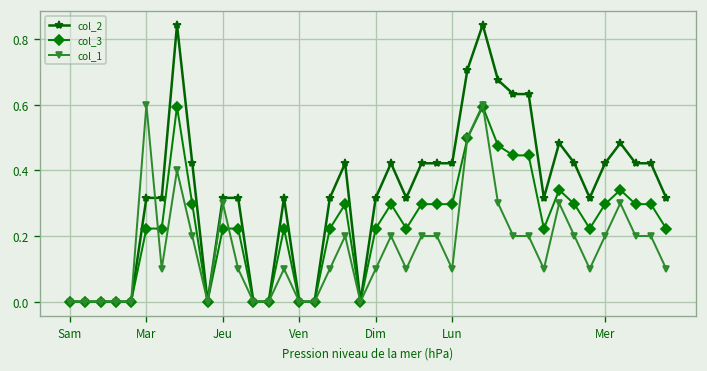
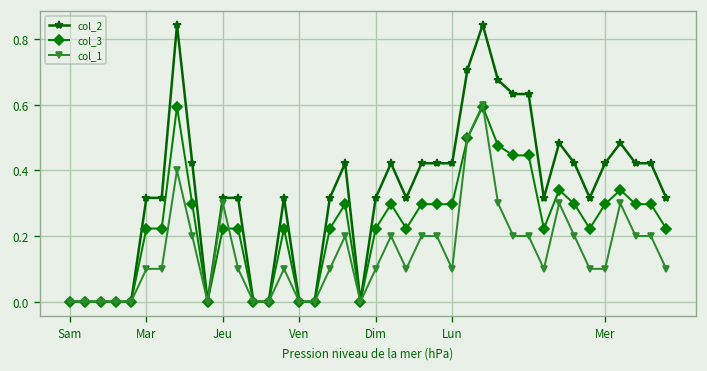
col_1, Mar: 0.6 -> 0.1
col_1, Mer: 0.2 -> 0.1
